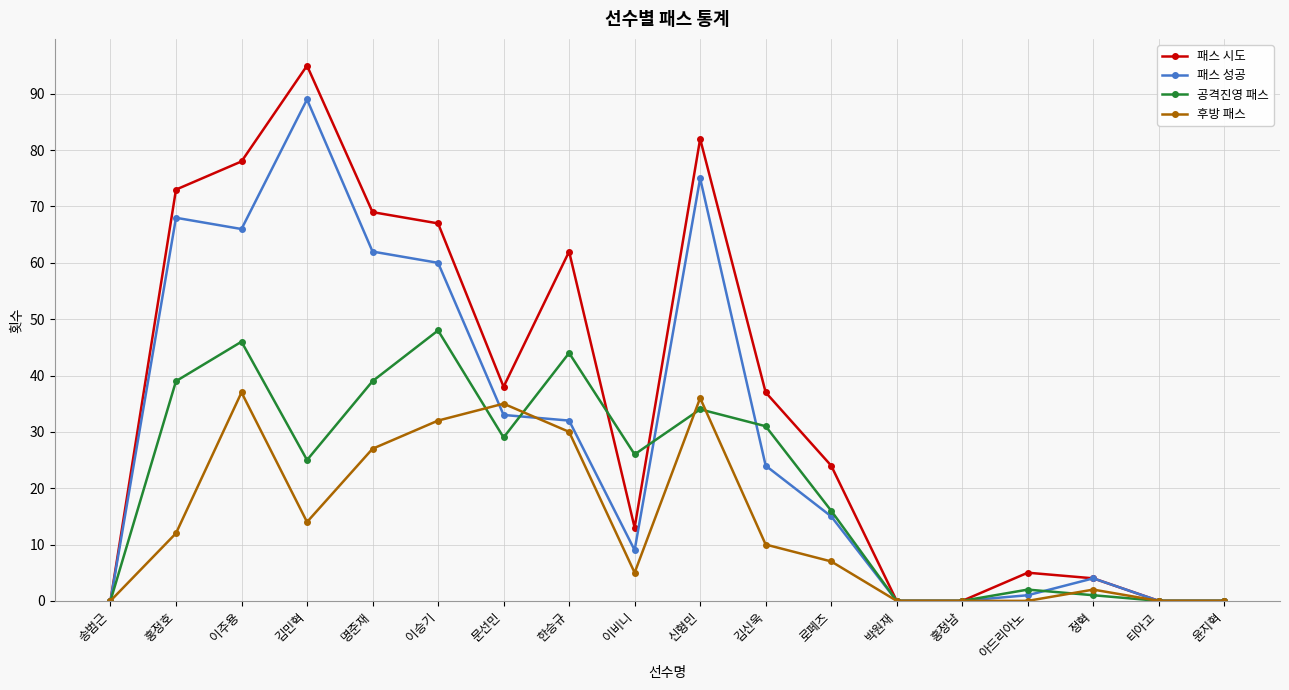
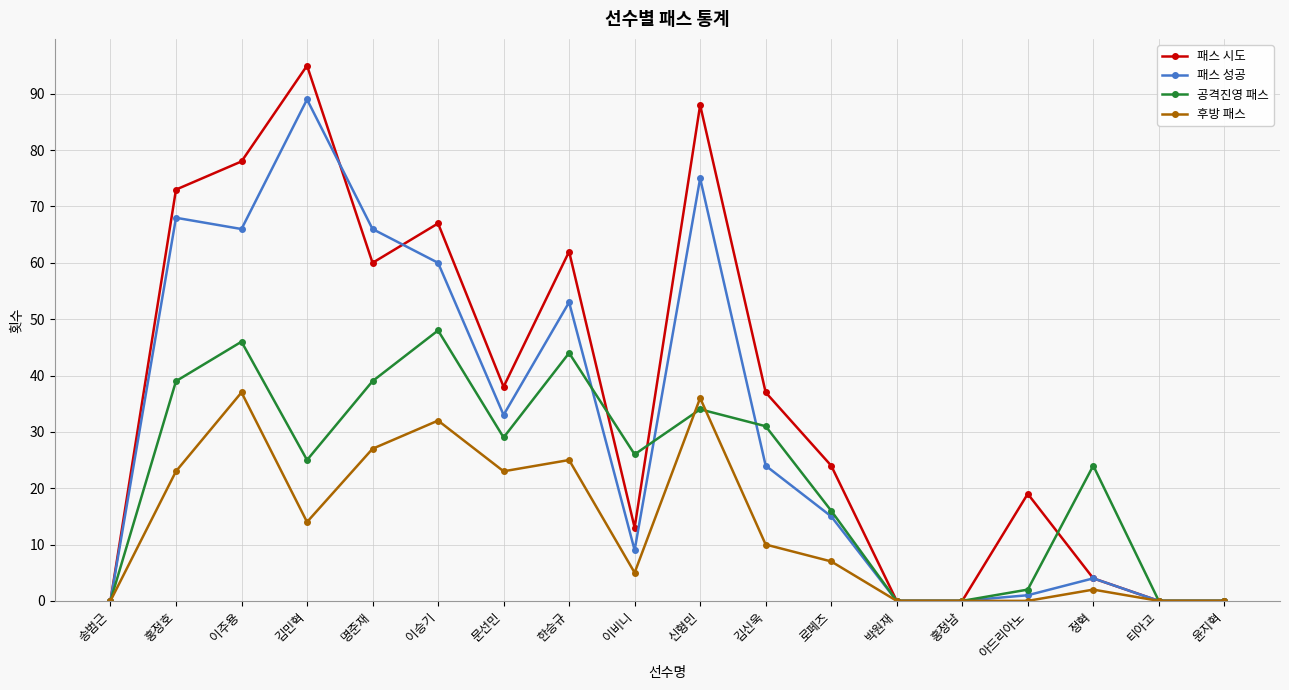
후방 패스, 홍정호: 12 -> 23
패스 시도, 명준재: 69 -> 60
패스 성공, 명준재: 62 -> 66
후방 패스, 문선민: 35 -> 23
패스 성공, 한승규: 32 -> 53
후방 패스, 한승규: 30 -> 25
패스 시도, 신형민: 82 -> 88
패스 시도, 아드리아노: 5 -> 19
공격진영 패스, 정혁: 1 -> 24
